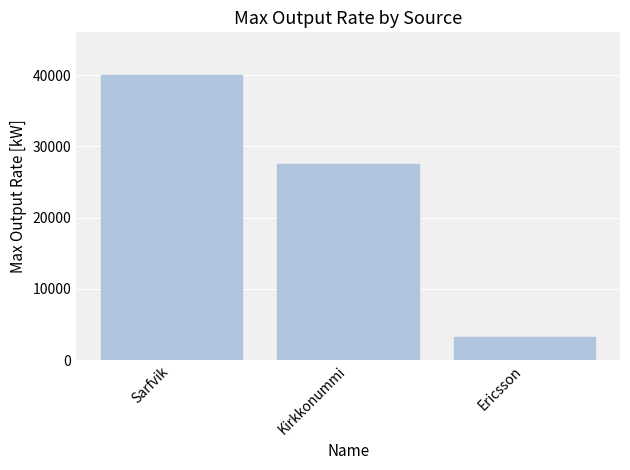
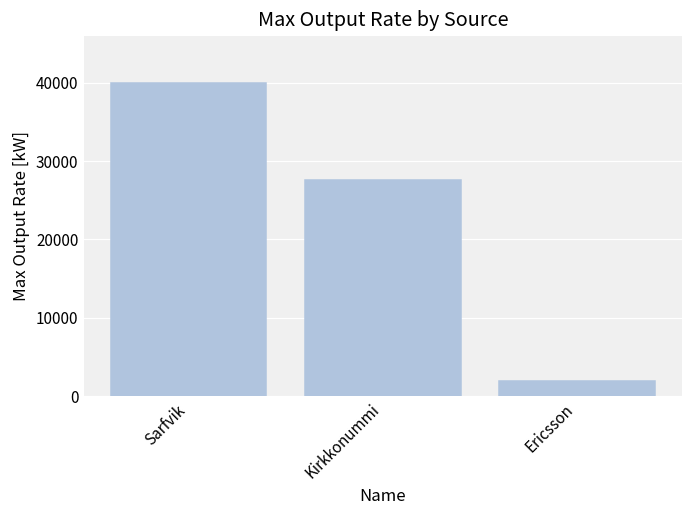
Ericsson: 3000 -> 2000
